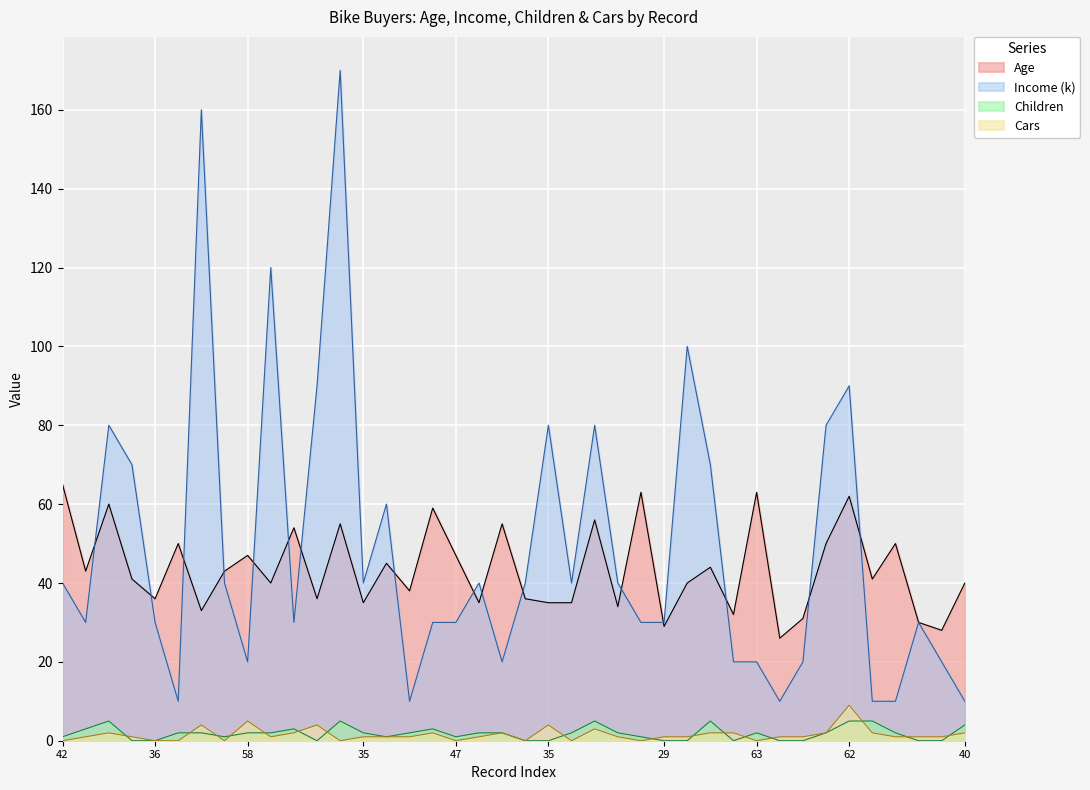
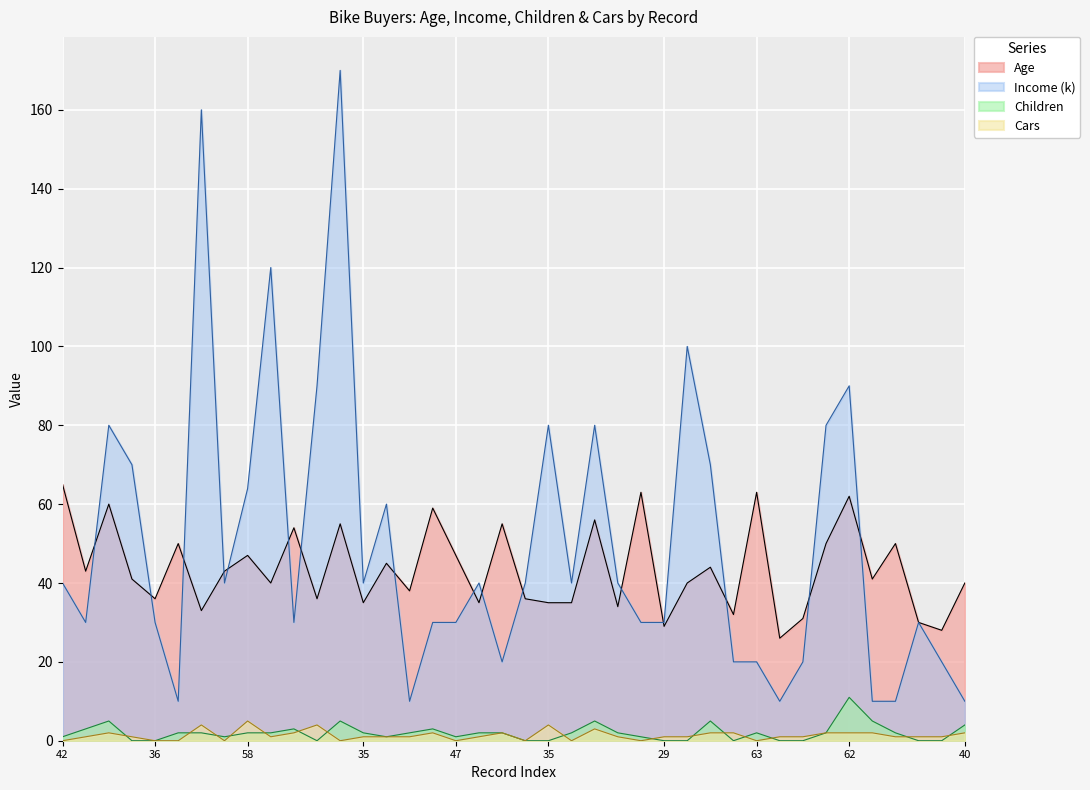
Income (k), 58: 20 -> 64
Children, 62: 5 -> 11
Cars, 62: 9 -> 2
